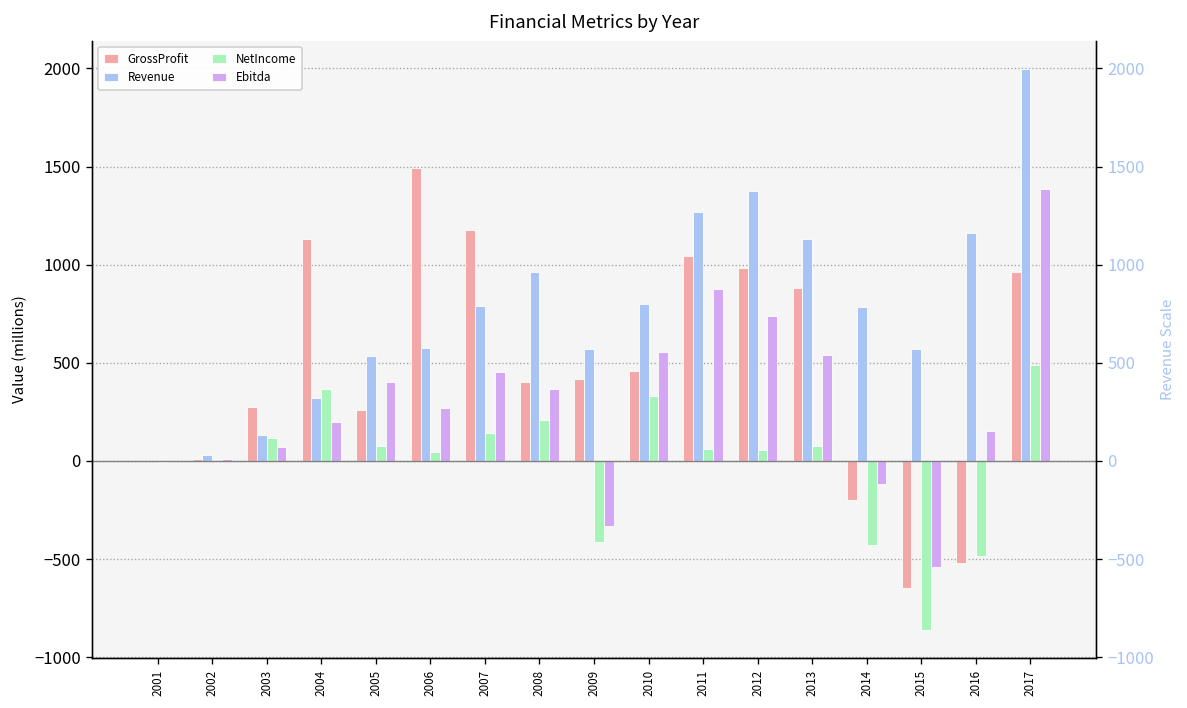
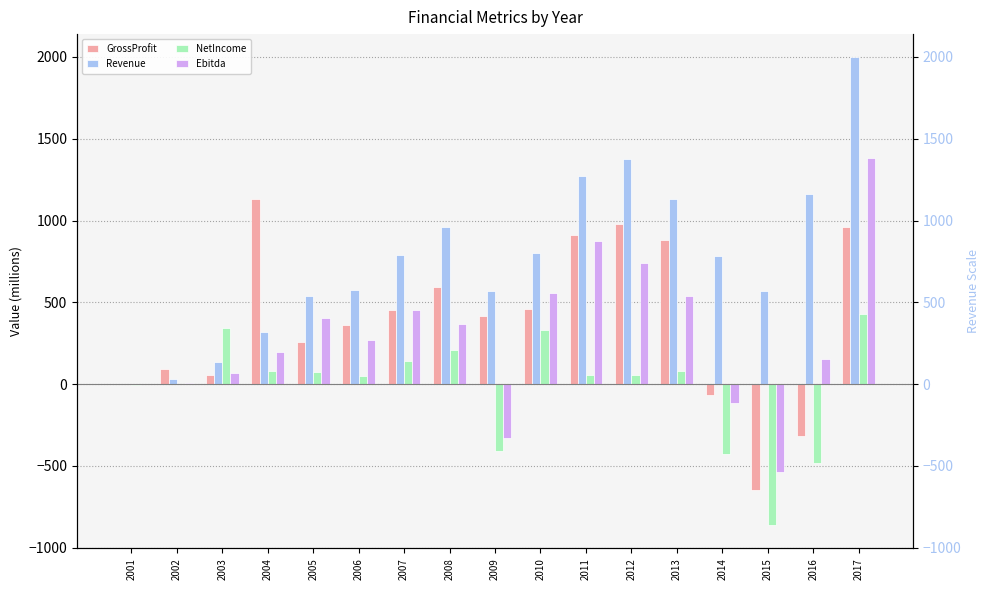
GrossProfit, 2002: 10 -> 90
GrossProfit, 2003: 270 -> 60
NetIncome, 2003: 120 -> 350
NetIncome, 2004: 370 -> 80
GrossProfit, 2006: 1490 -> 360
GrossProfit, 2007: 1180 -> 450
GrossProfit, 2008: 400 -> 600
GrossProfit, 2011: 1040 -> 910
GrossProfit, 2014: -200 -> -70
GrossProfit, 2016: -520 -> -320
NetIncome, 2017: 490 -> 430
